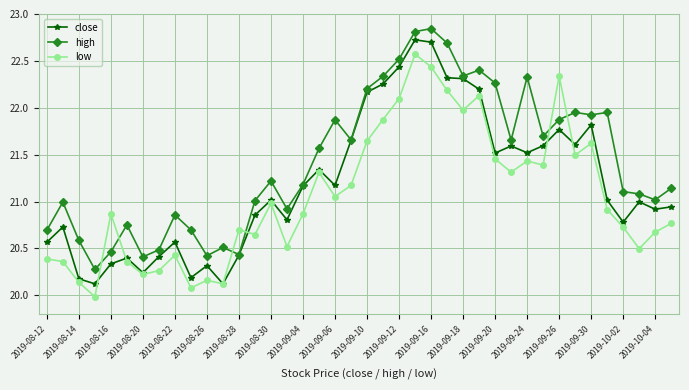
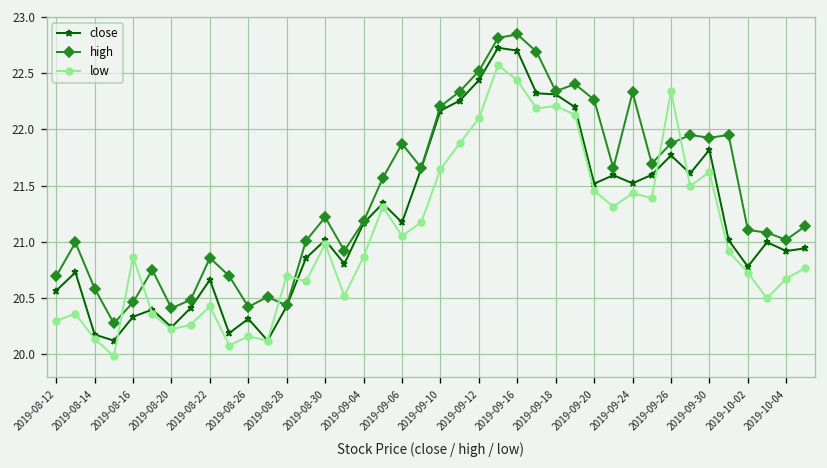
low, 2019-08-12: 20.4 -> 20.3
close, 2019-08-22: 20.6 -> 20.7
low, 2019-09-18: 22.0 -> 22.2
